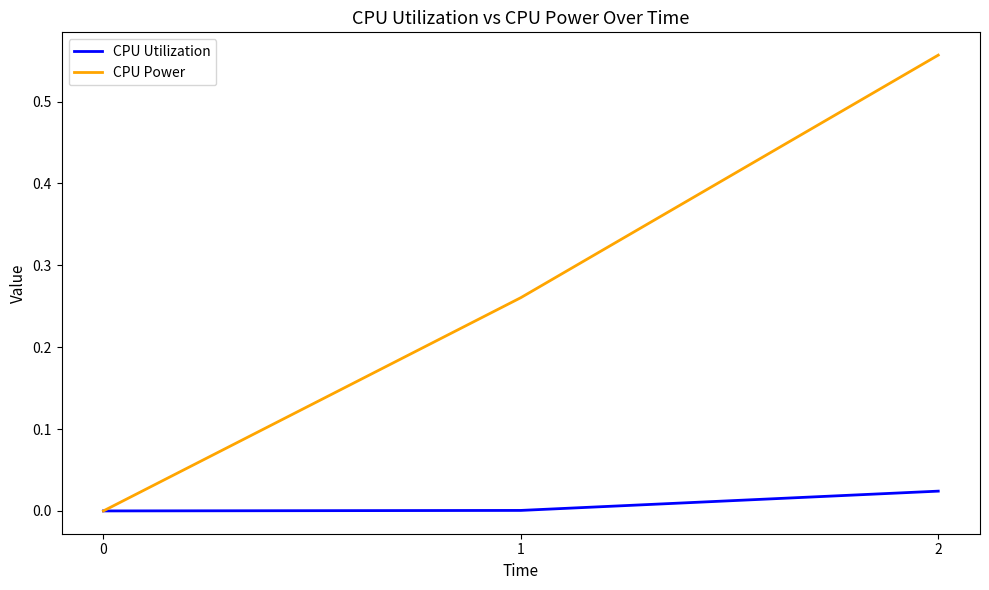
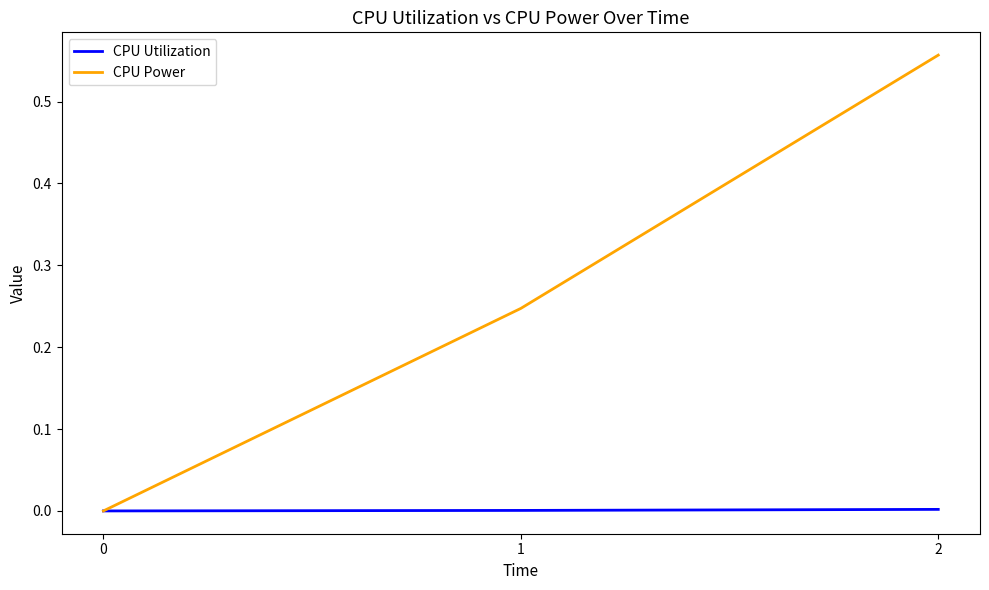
CPU Power, 1: 0.26 -> 0.25
CPU Utilization, 2: 0.02 -> 0.00
